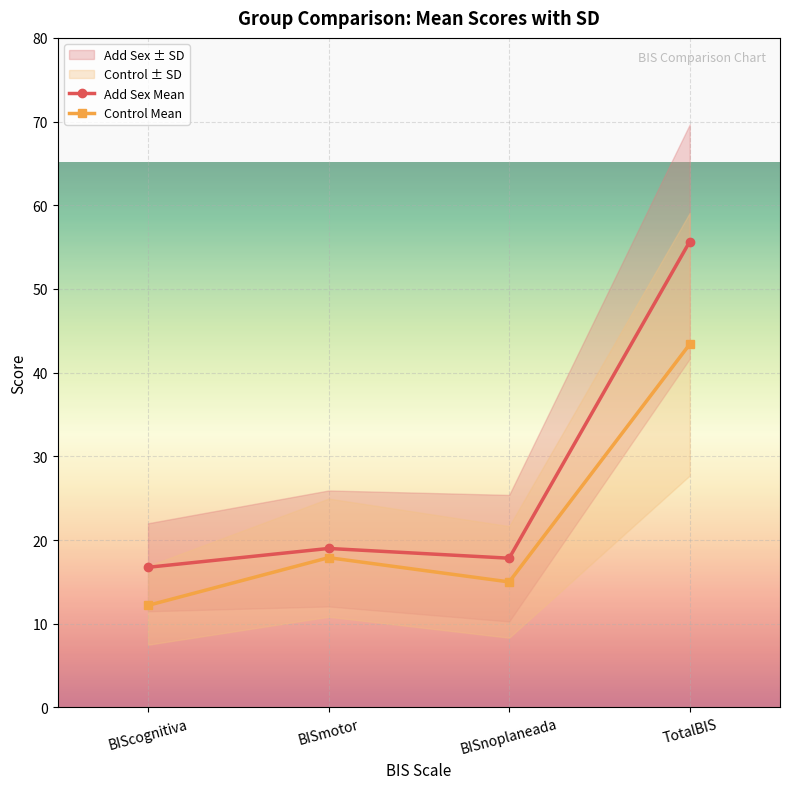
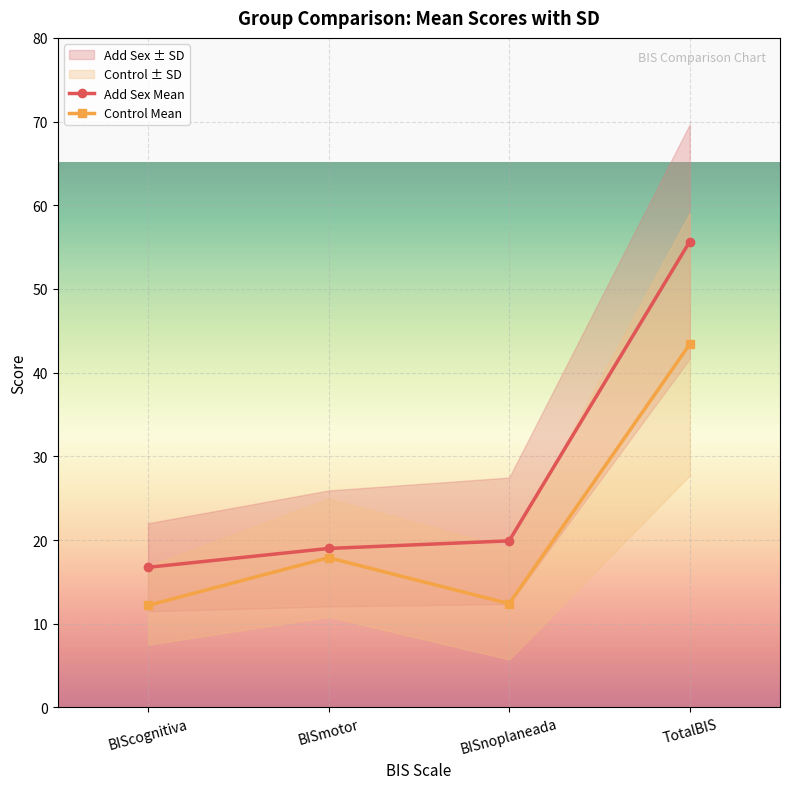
Add Sex Mean, BISnoplaneada: 18 -> 20
Control Mean, BISnoplaneada: 15 -> 12
